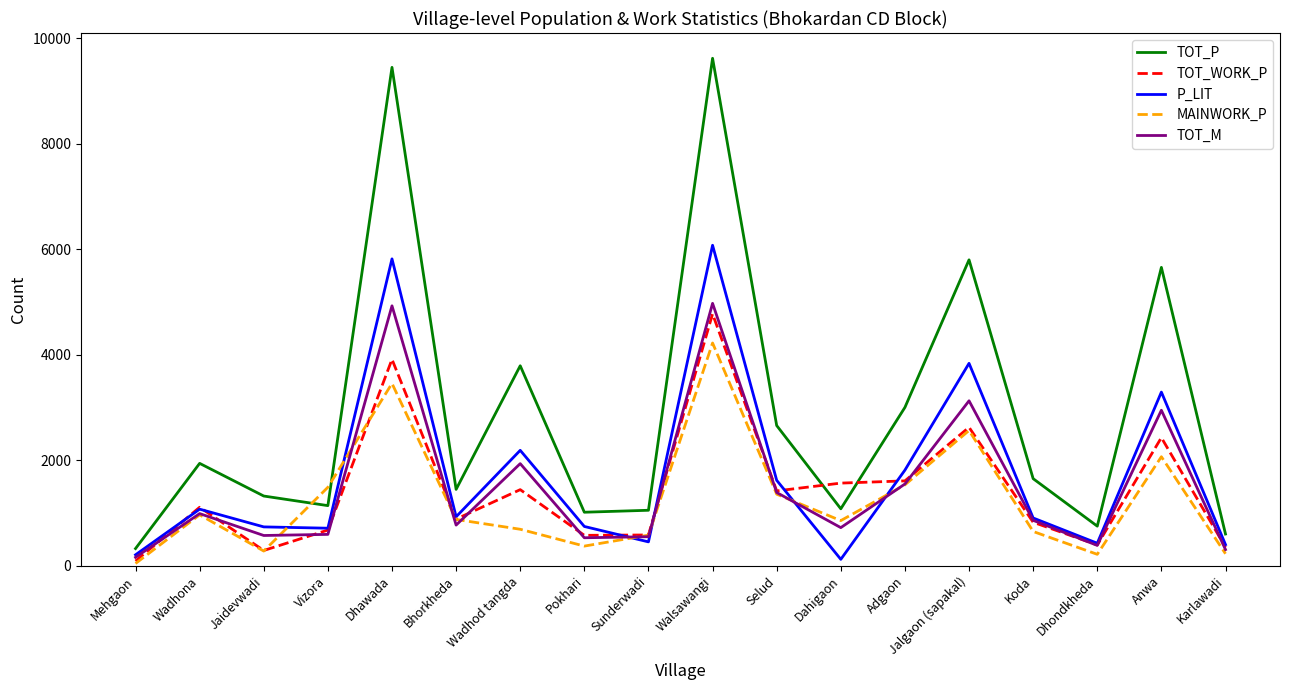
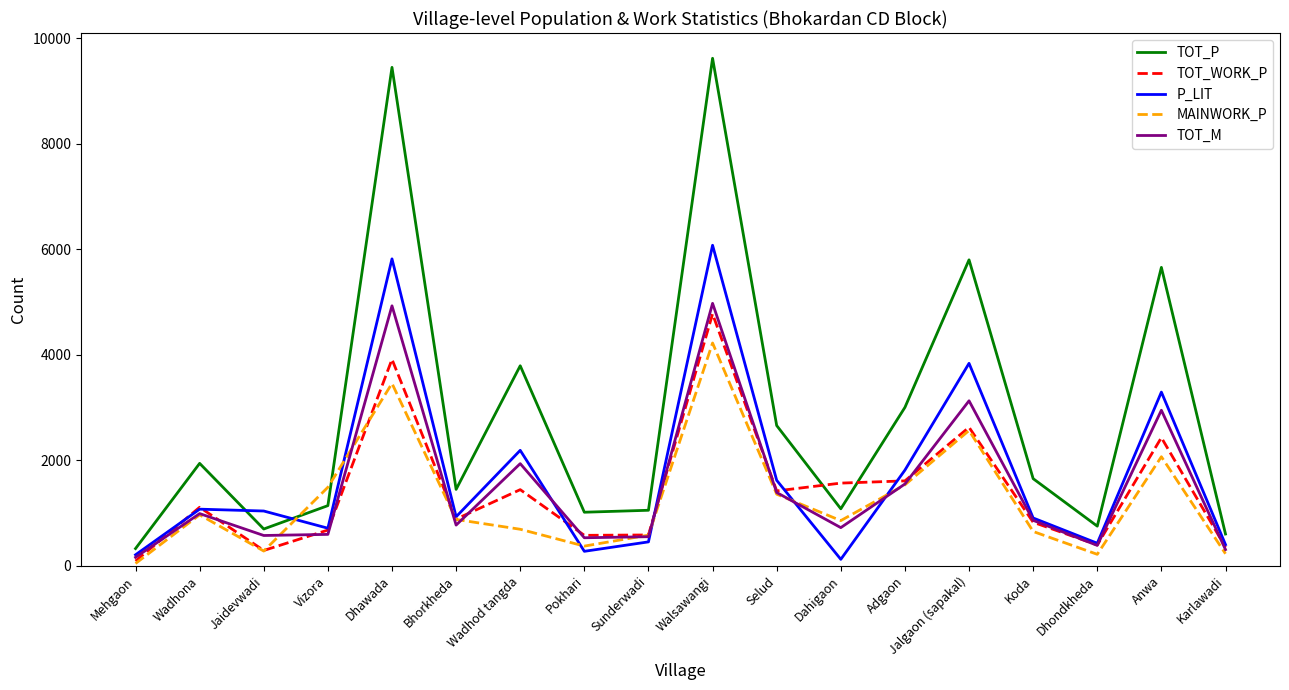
TOT_P, Jaidevwadi: 1300 -> 700
P_LIT, Jaidevwadi: 700 -> 1000
P_LIT, Pokhari: 700 -> 300
